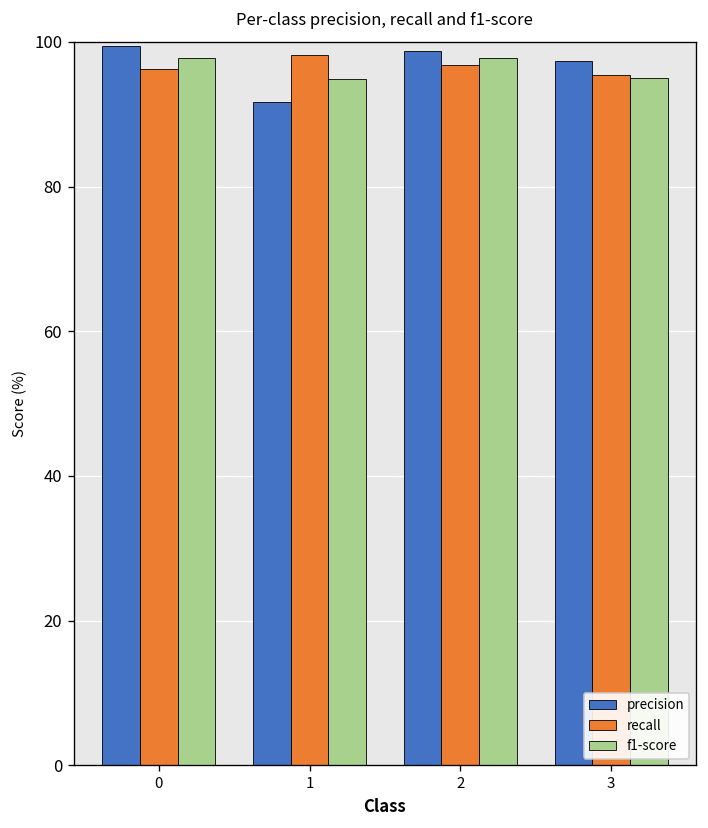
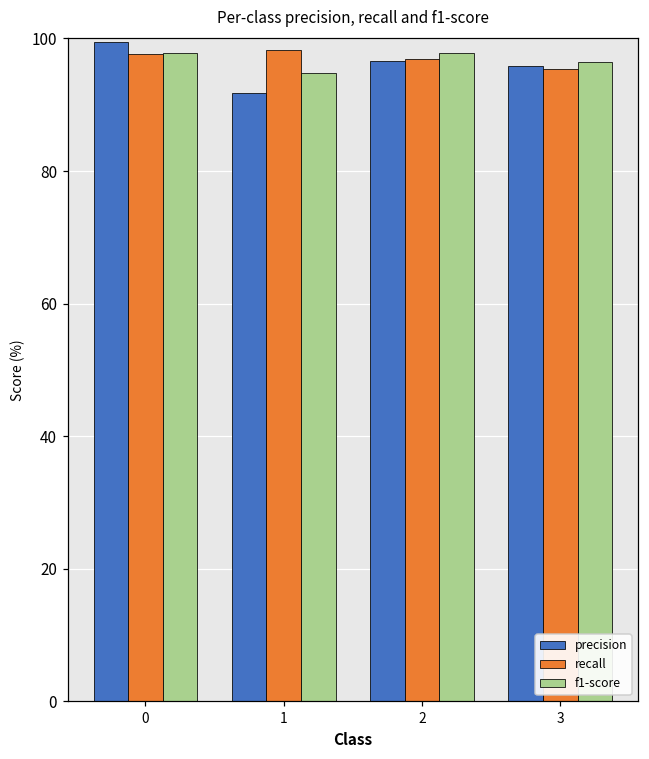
recall, 0: 96 -> 98
precision, 2: 99 -> 97
precision, 3: 97 -> 96
f1-score, 3: 95 -> 96
